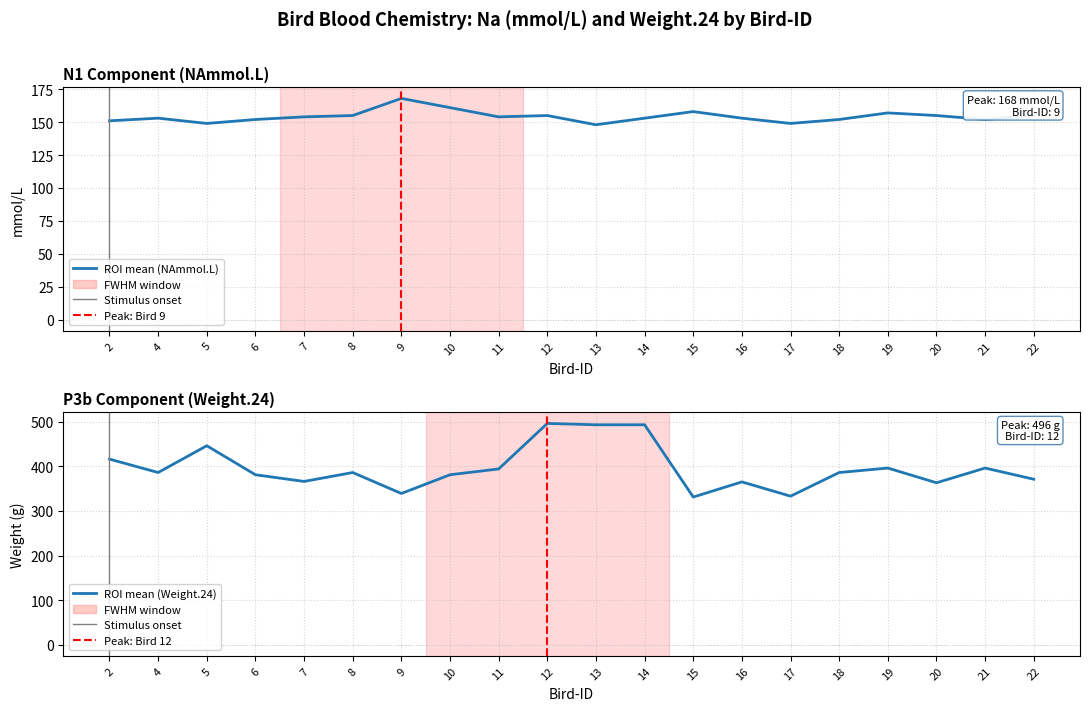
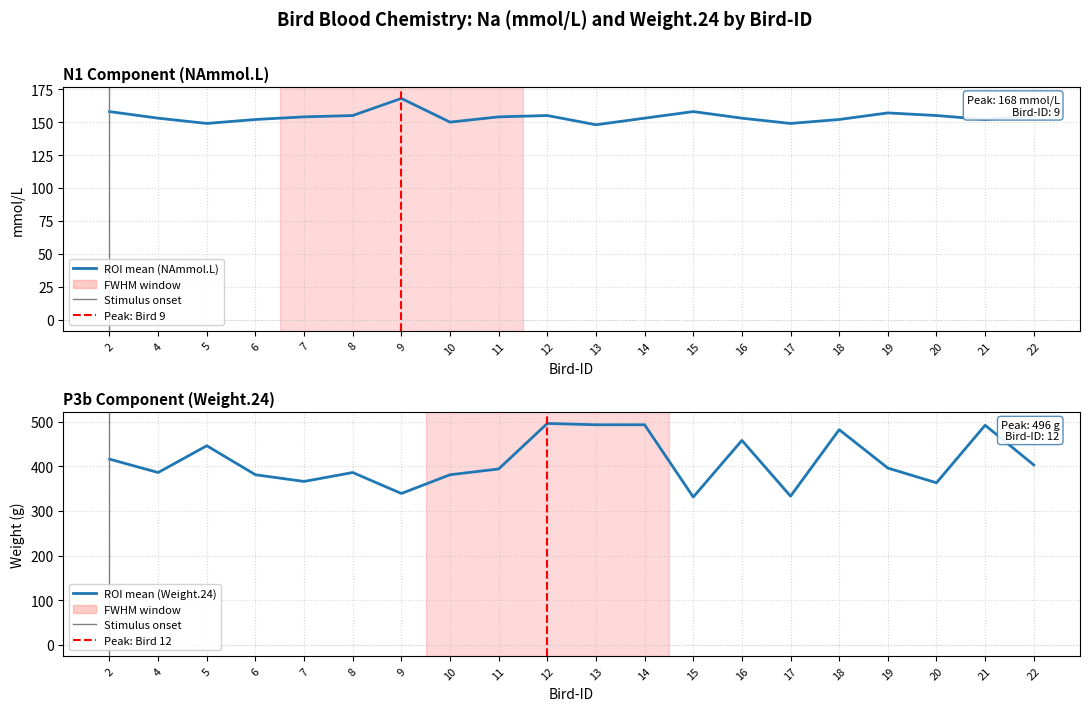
N1 Component (NAmmol.L), 2: 151 -> 158
N1 Component (NAmmol.L), 10: 161 -> 150
P3b Component (Weight.24), 16: 370 -> 460
P3b Component (Weight.24), 18: 390 -> 480
P3b Component (Weight.24), 21: 400 -> 490
P3b Component (Weight.24), 22: 370 -> 400
